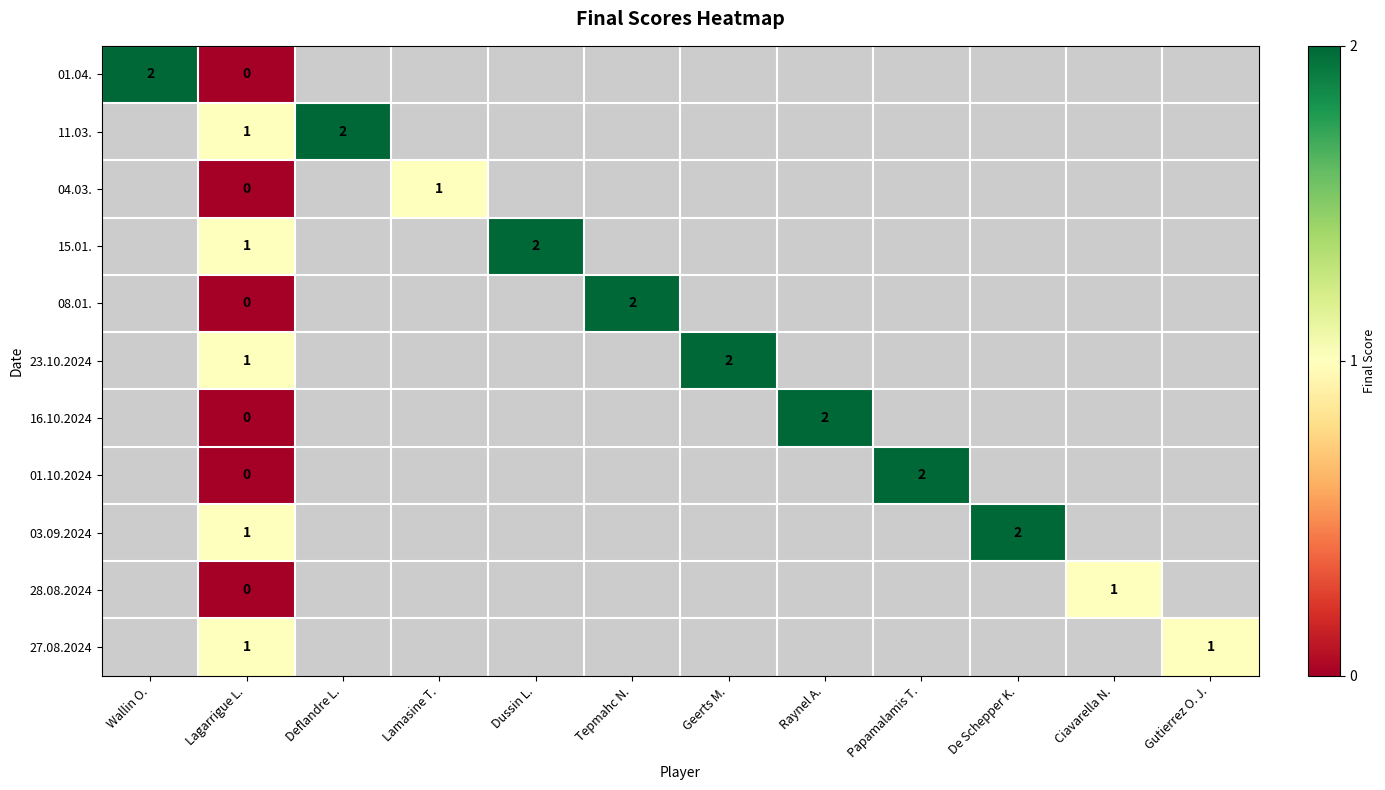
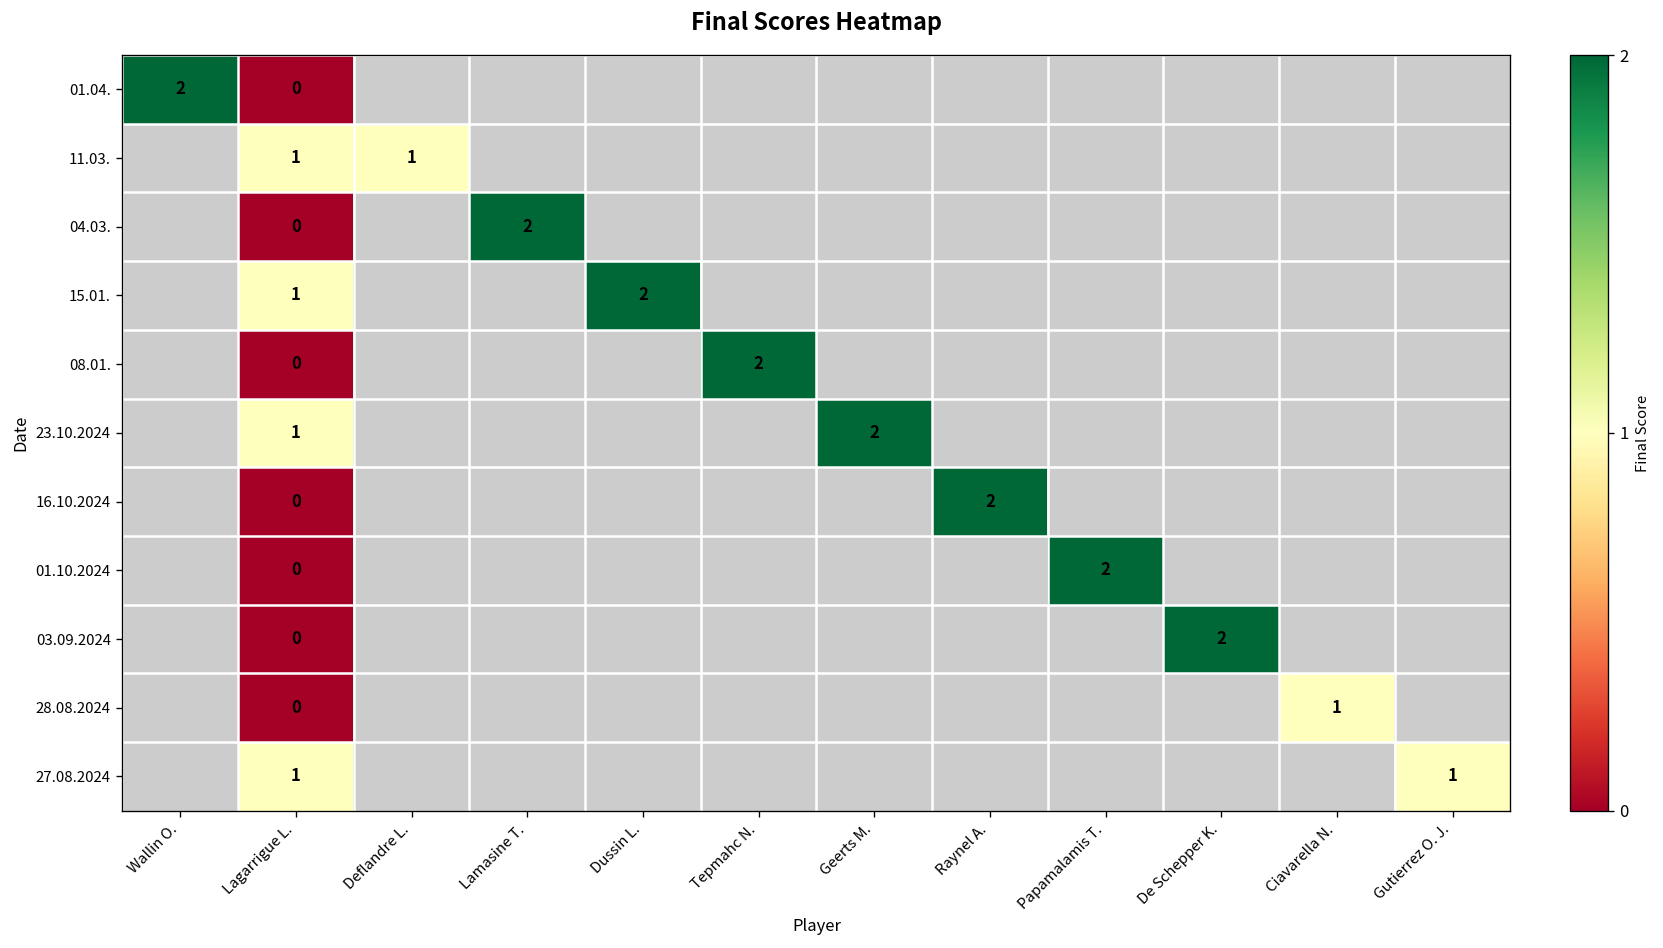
11.03., Deflandre L.: 2 -> 1
04.03., Lamasine T.: 1 -> 2
03.09.2024, Lagarrigue L.: 1 -> 0
